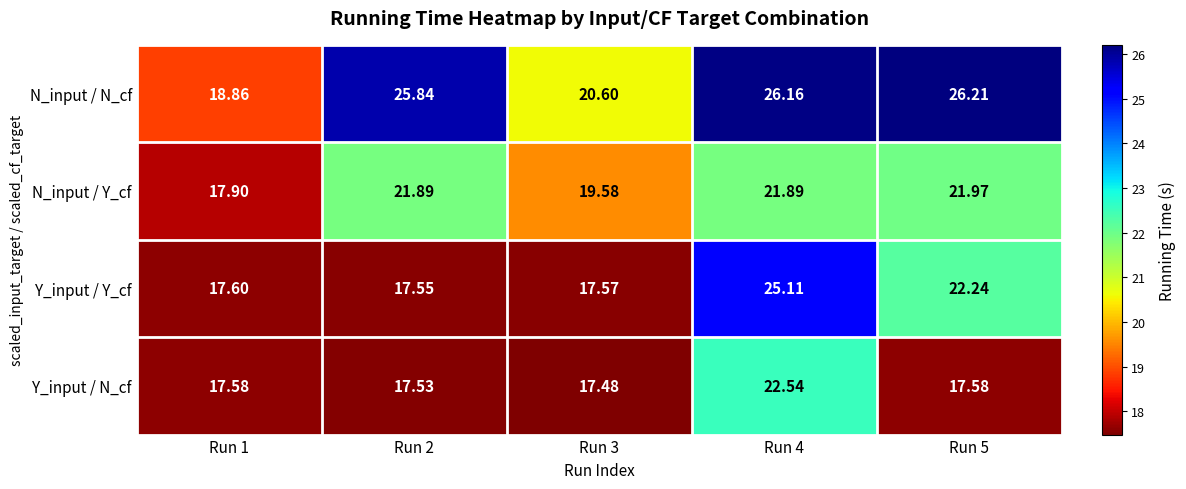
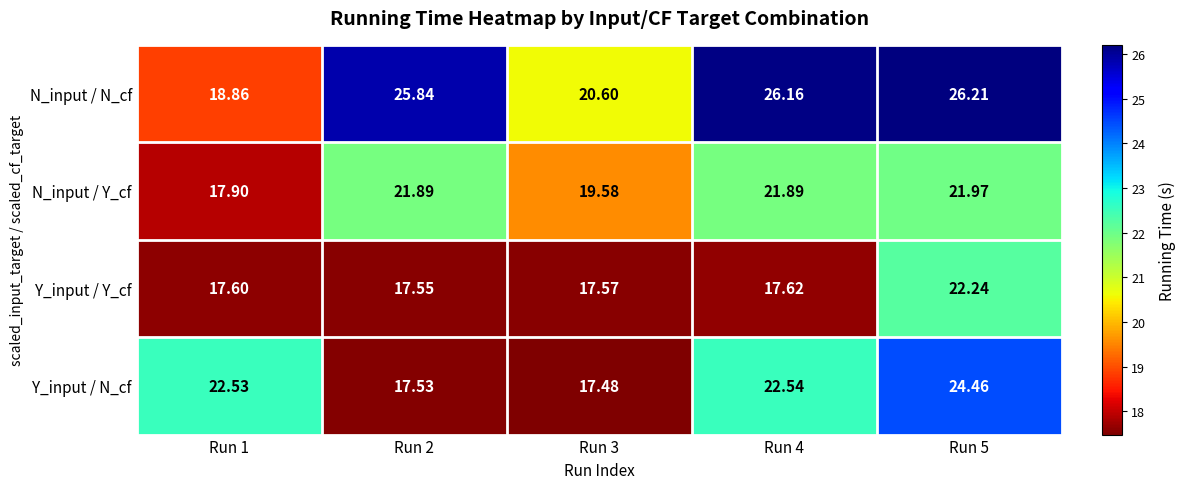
Y_input / Y_cf, Run 4: 25.11 -> 17.62
Y_input / N_cf, Run 1: 17.58 -> 22.53
Y_input / N_cf, Run 5: 17.58 -> 24.46
